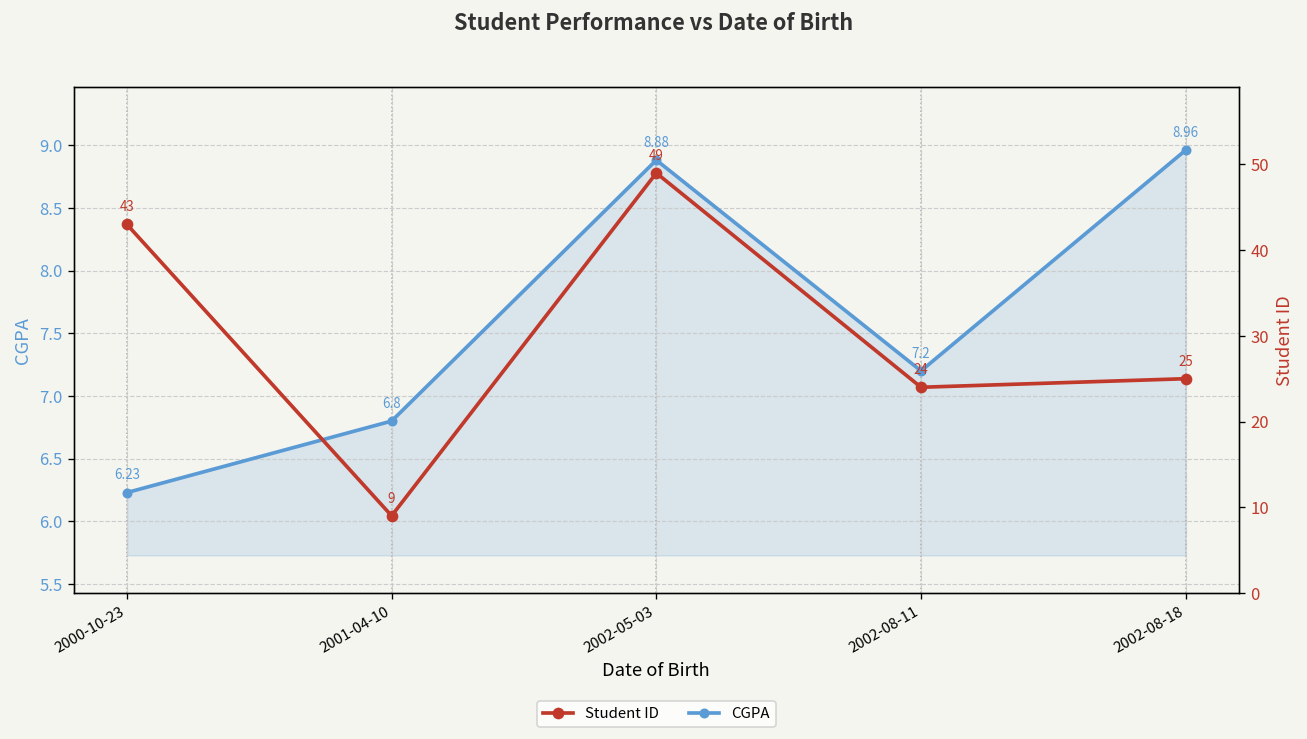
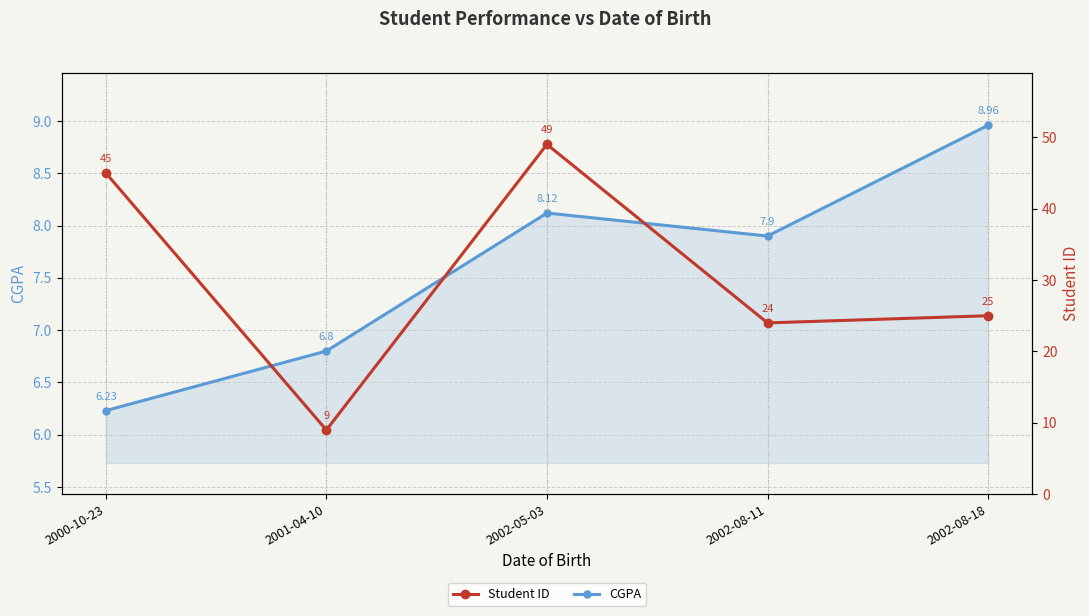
CGPA, 2002-05-03: 8.88 -> 8.12
CGPA, 2002-08-11: 7.2 -> 7.9
Student ID, 2000-10-23: 43 -> 45
